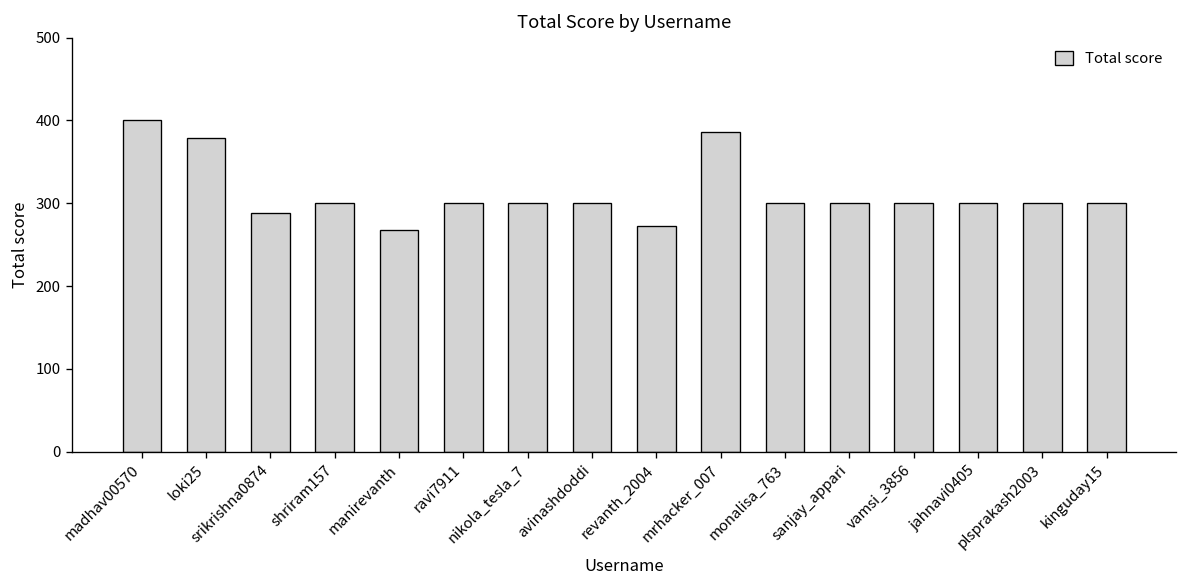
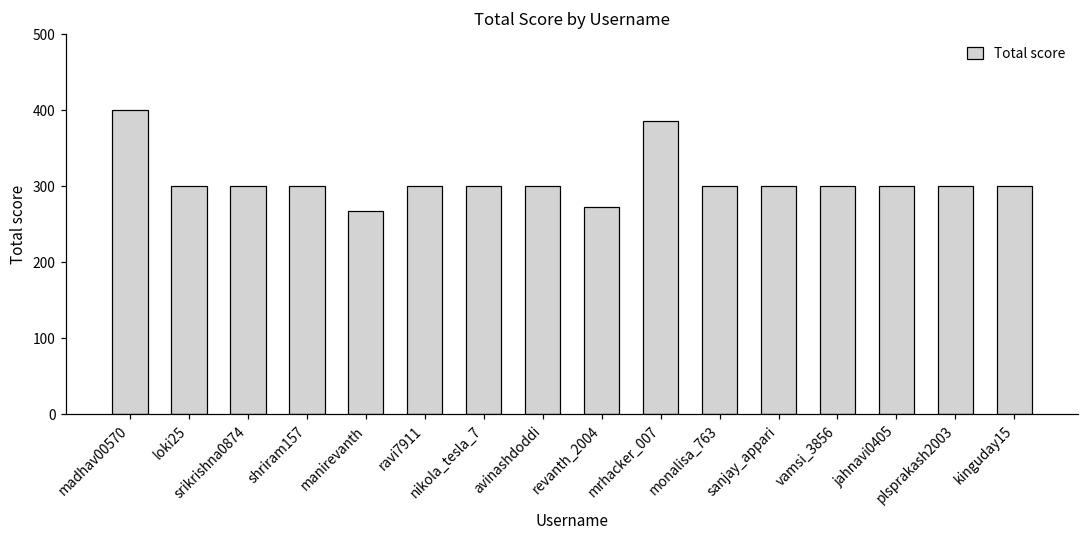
loki25: 380 -> 300
srikrishna0874: 290 -> 300
